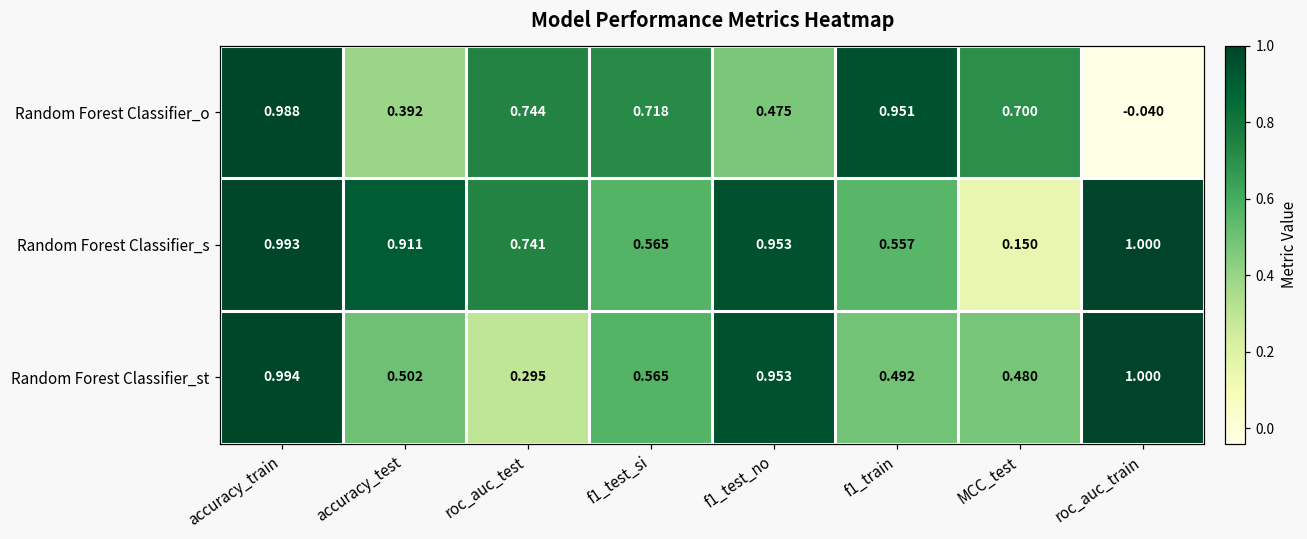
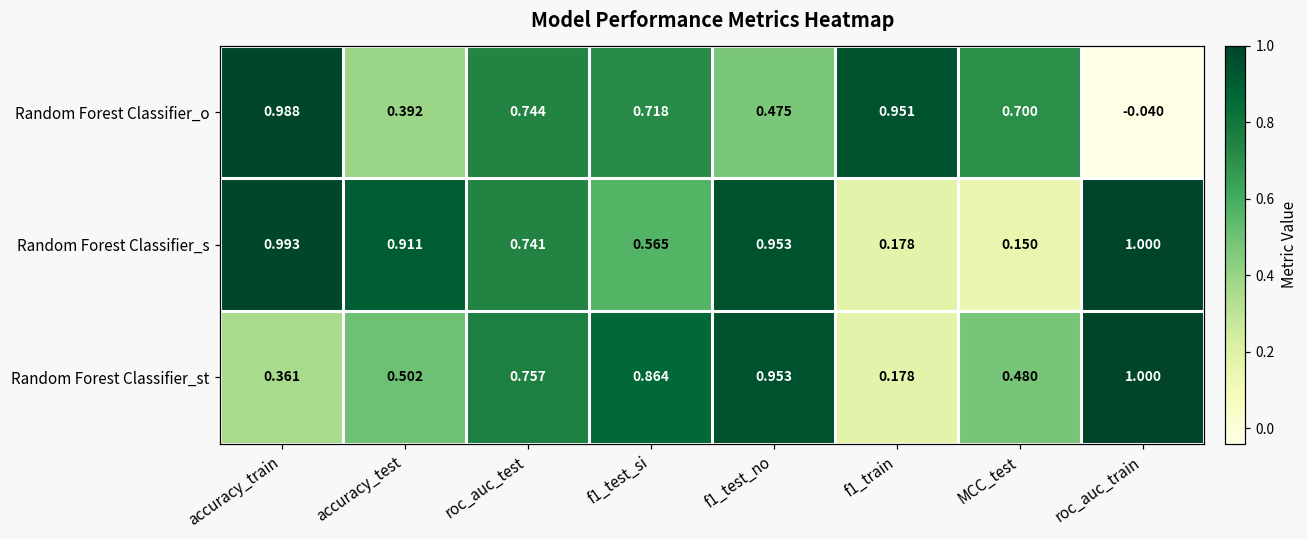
Random Forest Classifier_s, f1_train: 0.557 -> 0.178
Random Forest Classifier_st, accuracy_train: 0.994 -> 0.361
Random Forest Classifier_st, roc_auc_test: 0.295 -> 0.757
Random Forest Classifier_st, f1_test_si: 0.565 -> 0.864
Random Forest Classifier_st, f1_train: 0.492 -> 0.178
